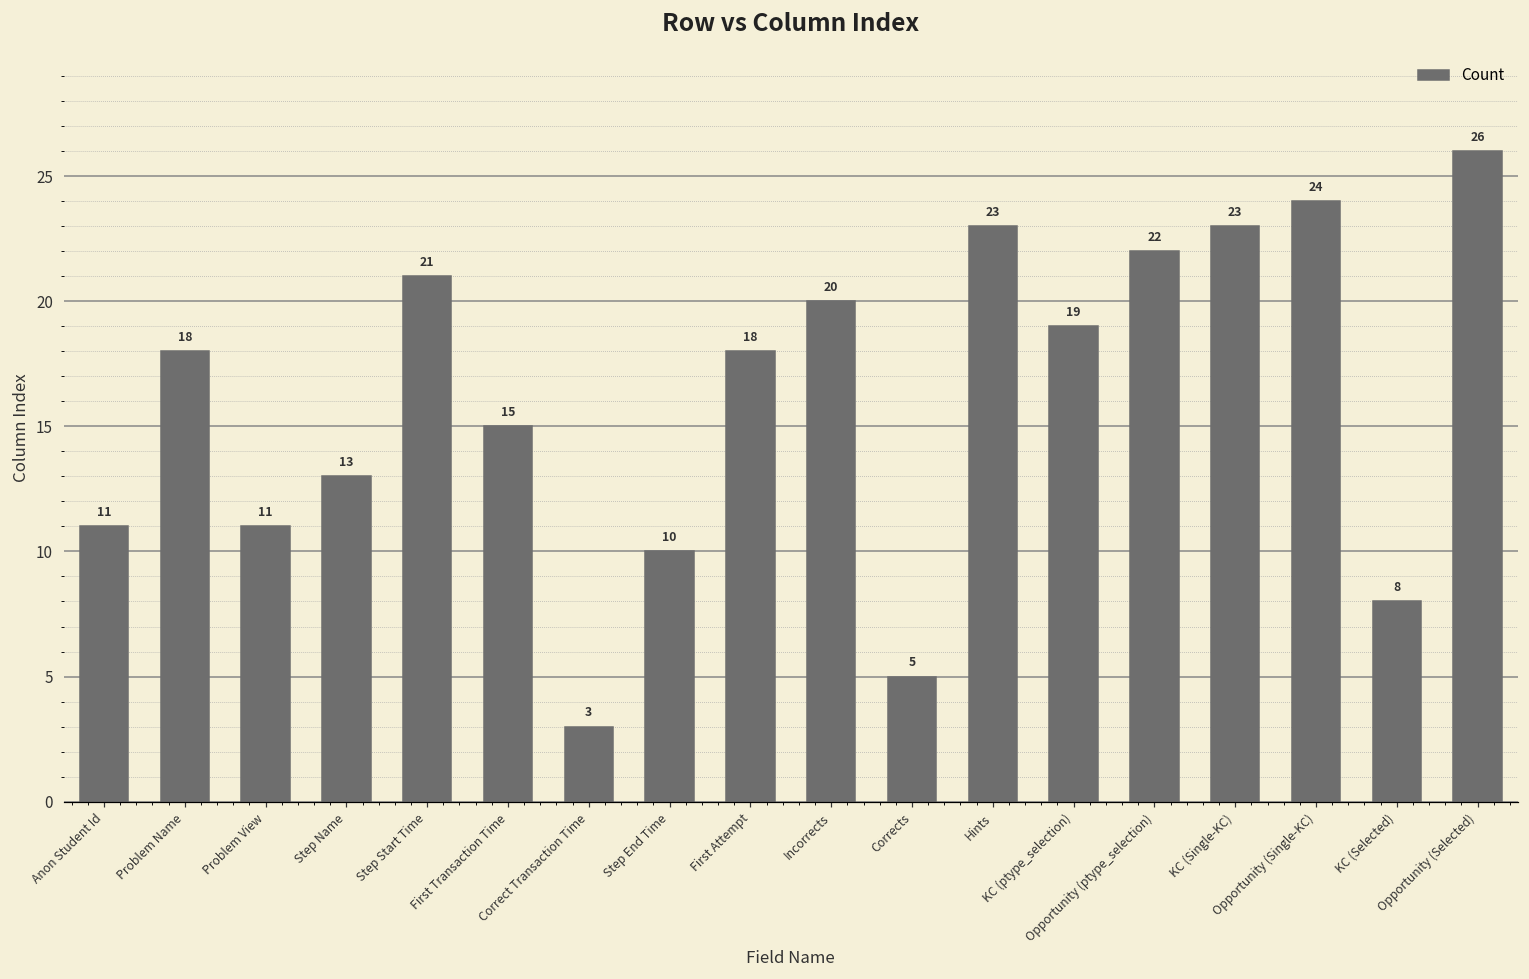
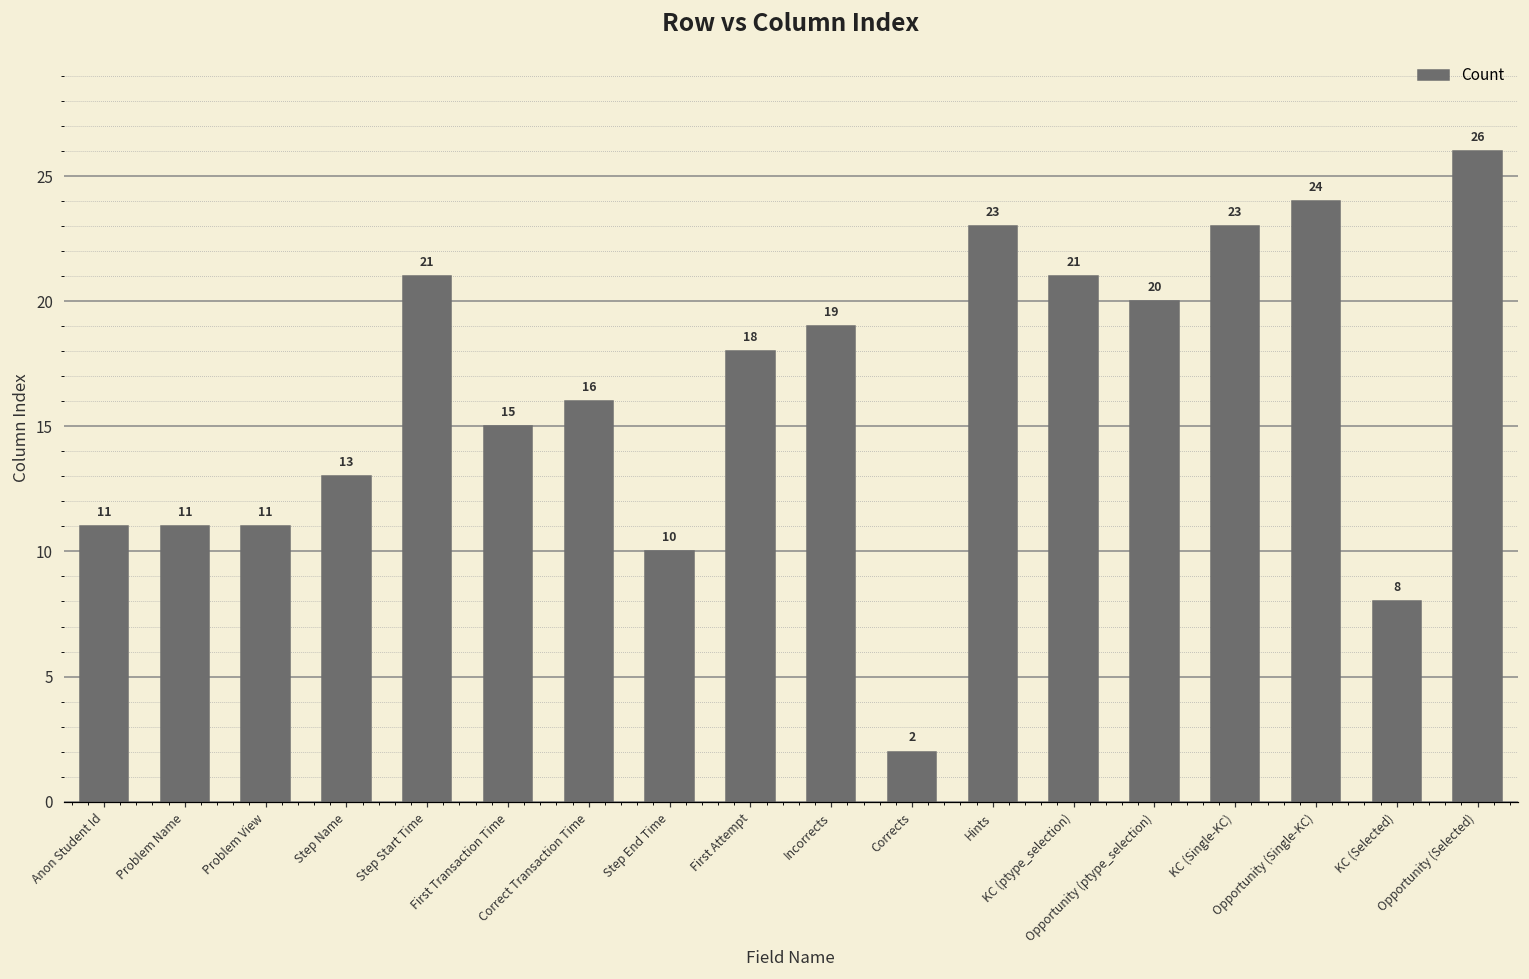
Problem Name: 18 -> 11
Correct Transaction Time: 3 -> 16
Incorrects: 20 -> 19
Corrects: 5 -> 2
KC (ptype_selection): 19 -> 21
Opportunity (ptype_selection): 22 -> 20
